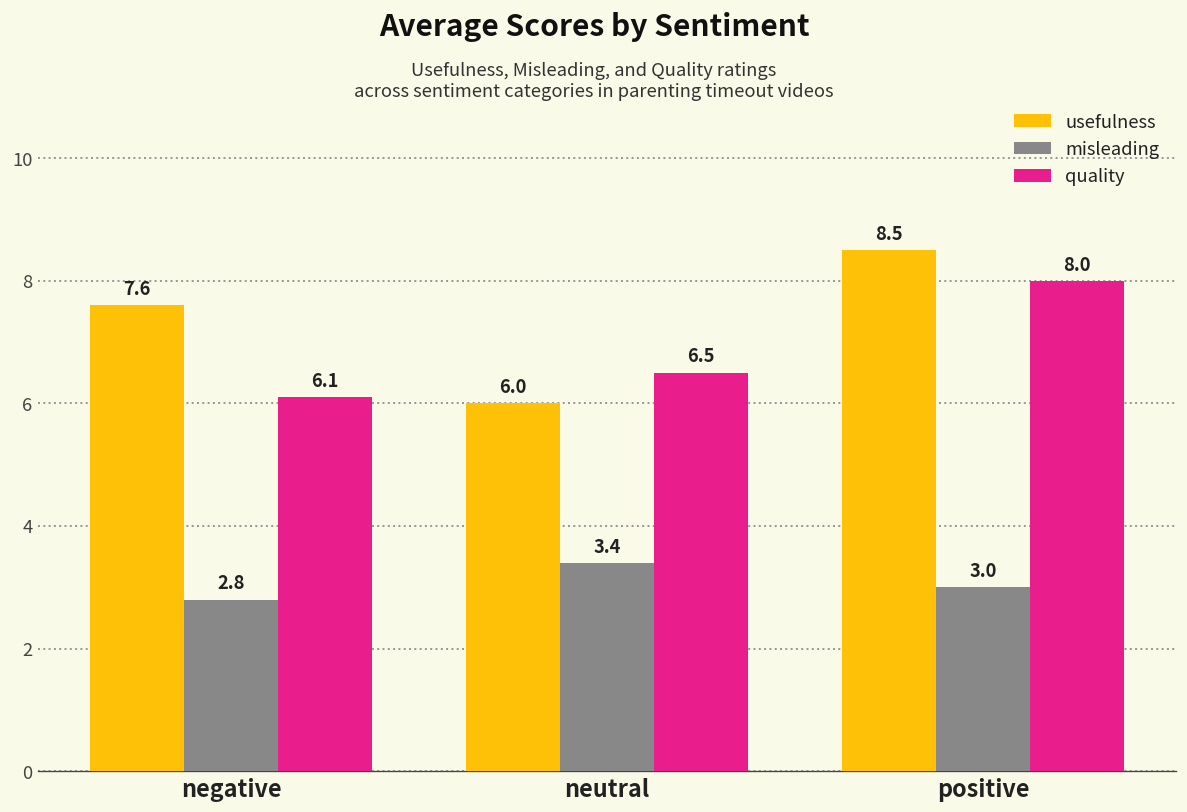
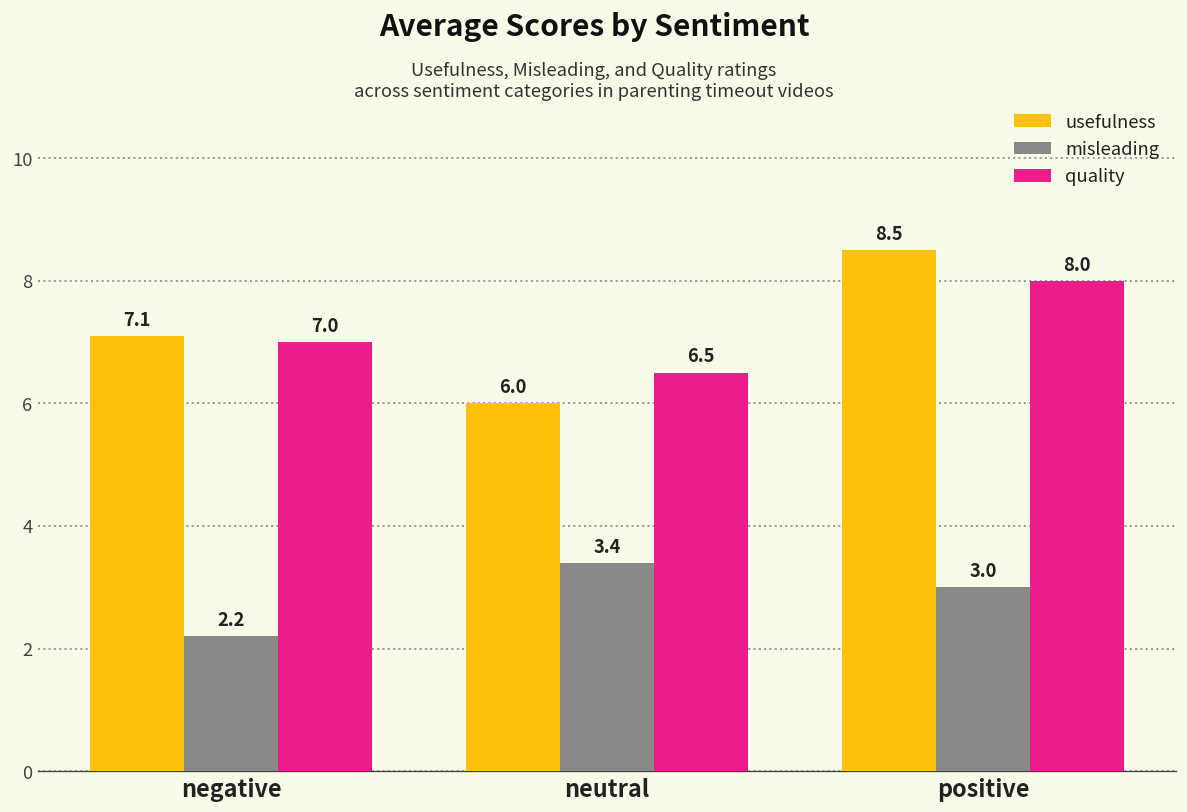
usefulness, negative: 7.6 -> 7.1
misleading, negative: 2.8 -> 2.2
quality, negative: 6.1 -> 7.0
